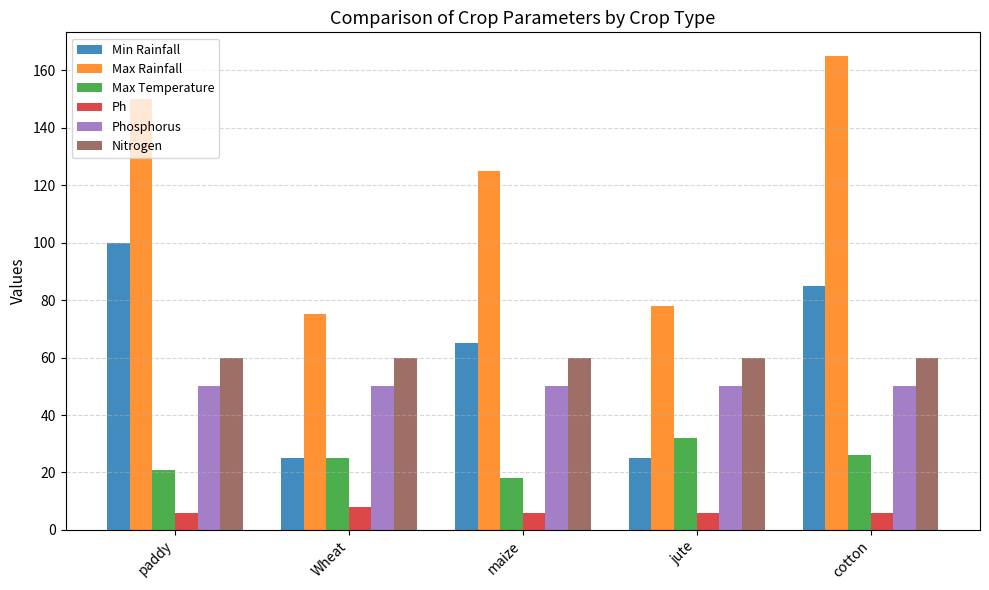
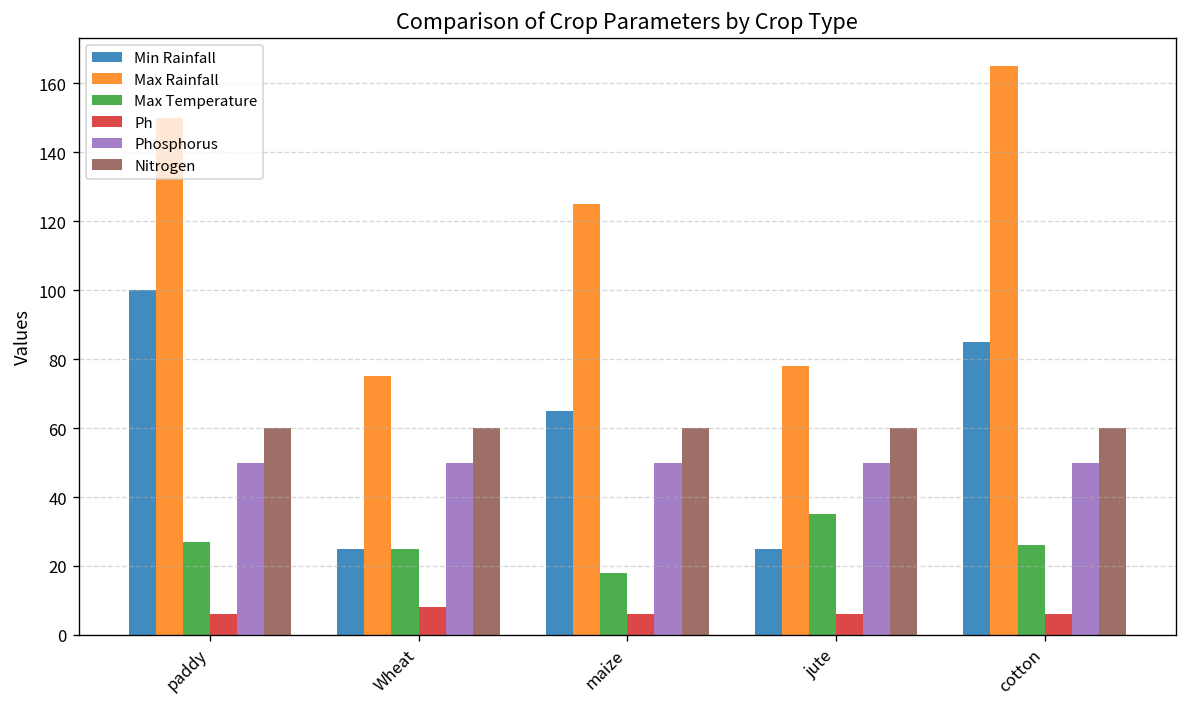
Max Temperature, paddy: 21 -> 27
Max Temperature, jute: 32 -> 35
